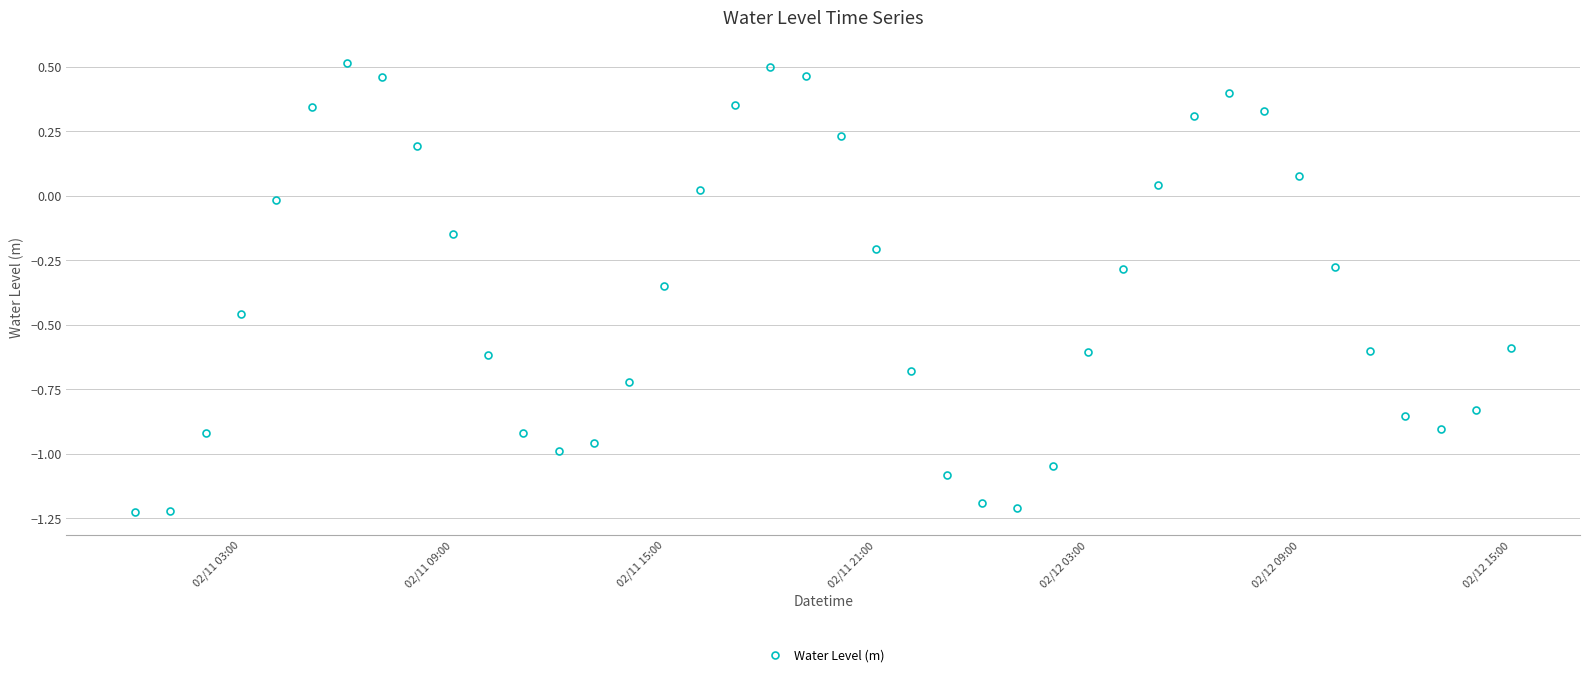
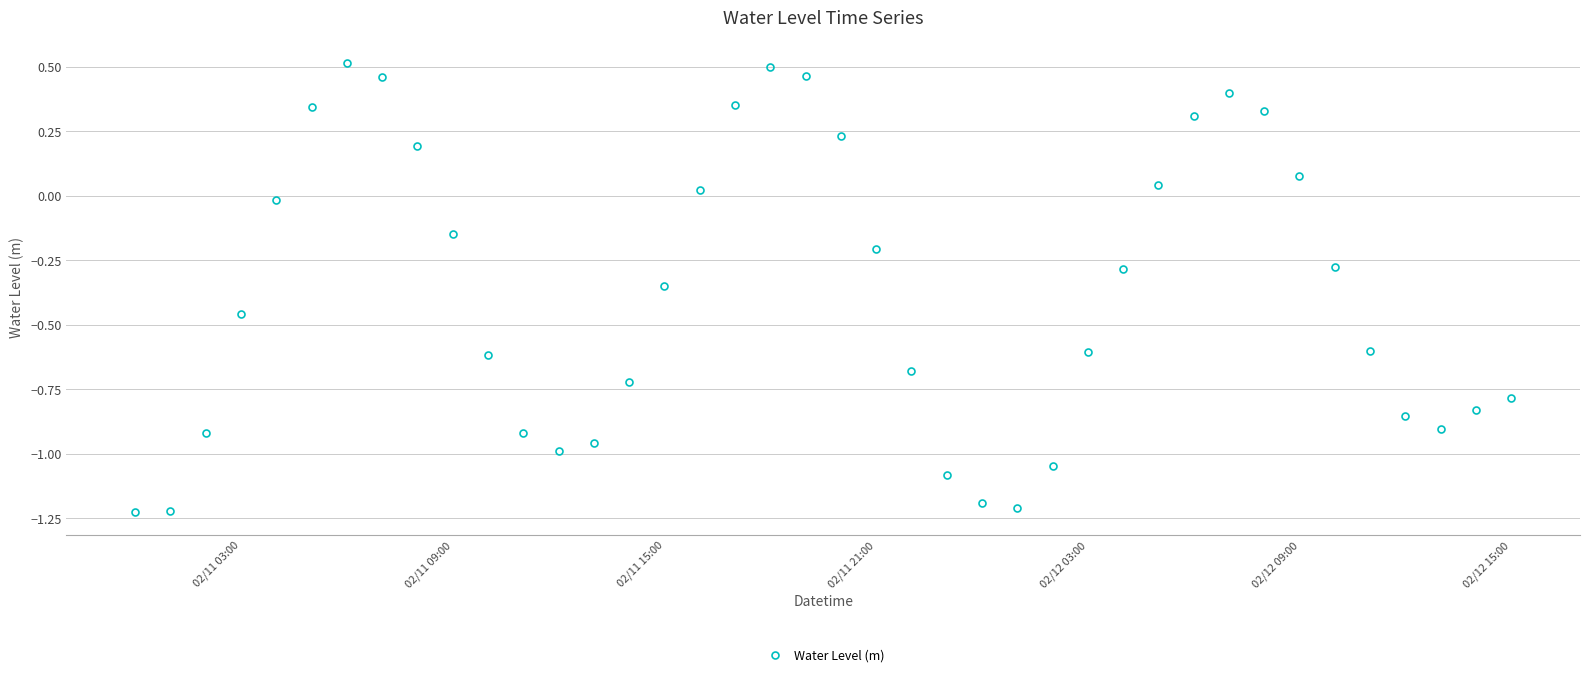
02/12 15:00: -0.59 -> -0.78
